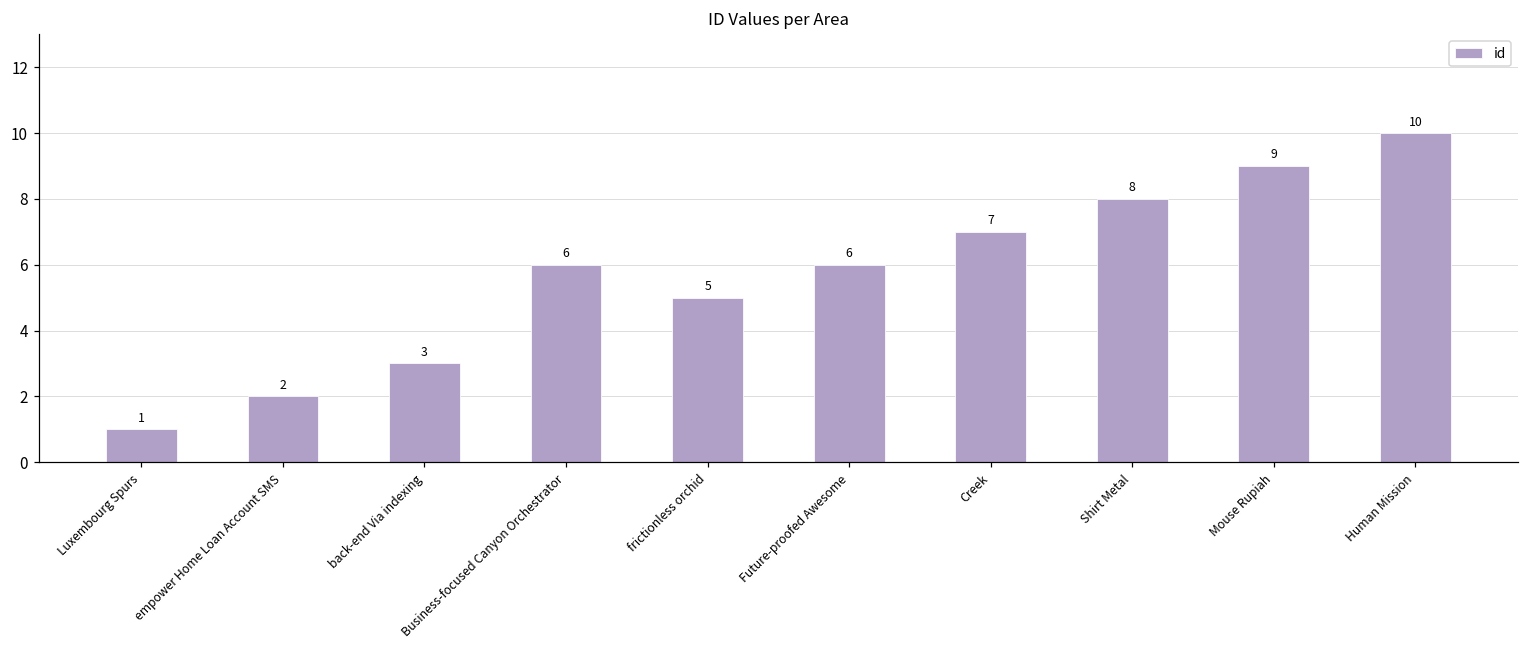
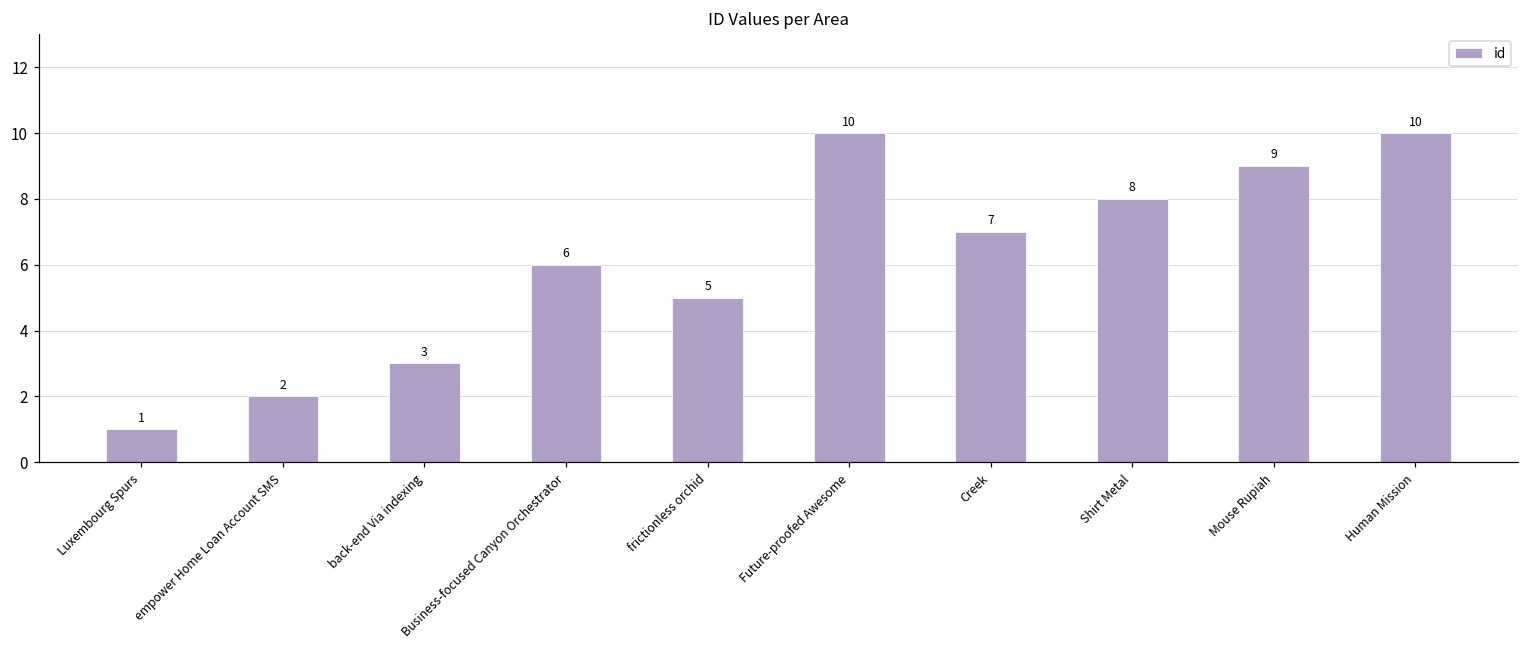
Future-proofed Awesome: 6 -> 10
